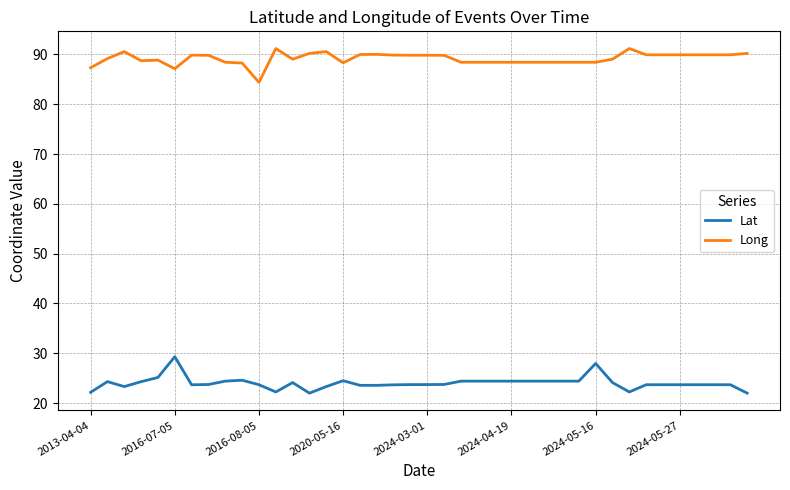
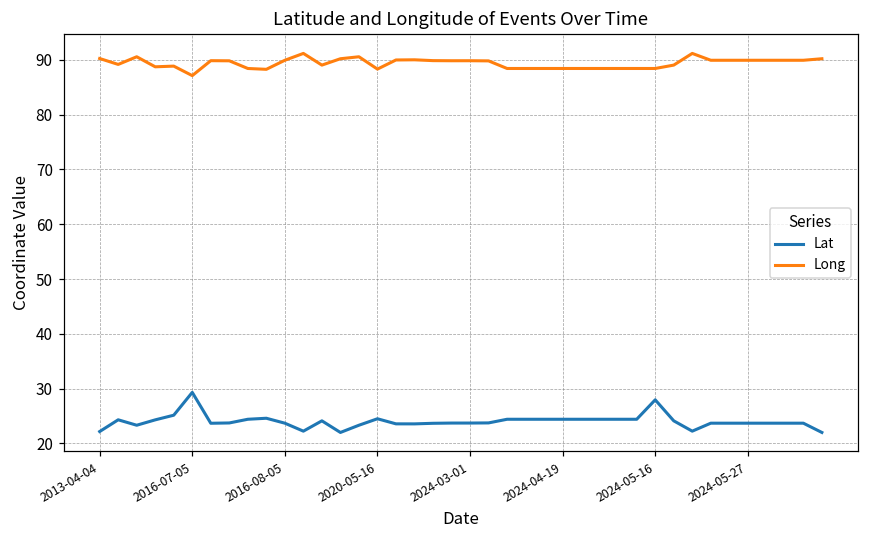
Long, 2013-04-04: 87 -> 90
Long, 2016-08-05: 84 -> 90
